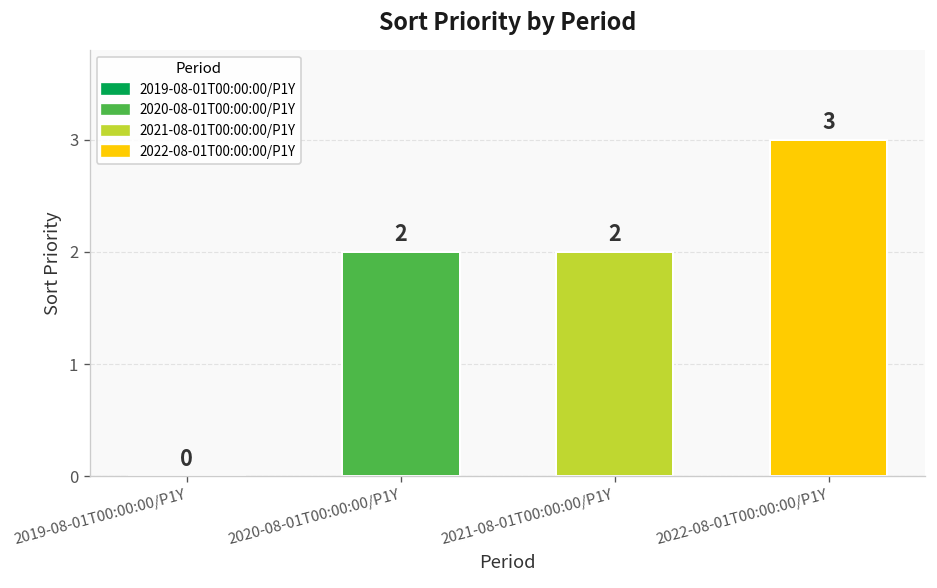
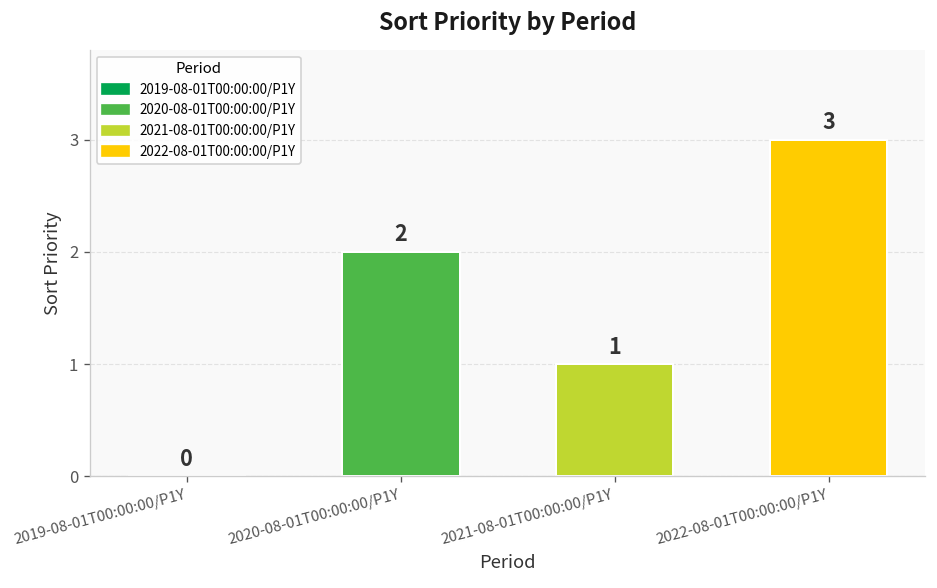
2021-08-01T00:00:00/P1Y: 2 -> 1
